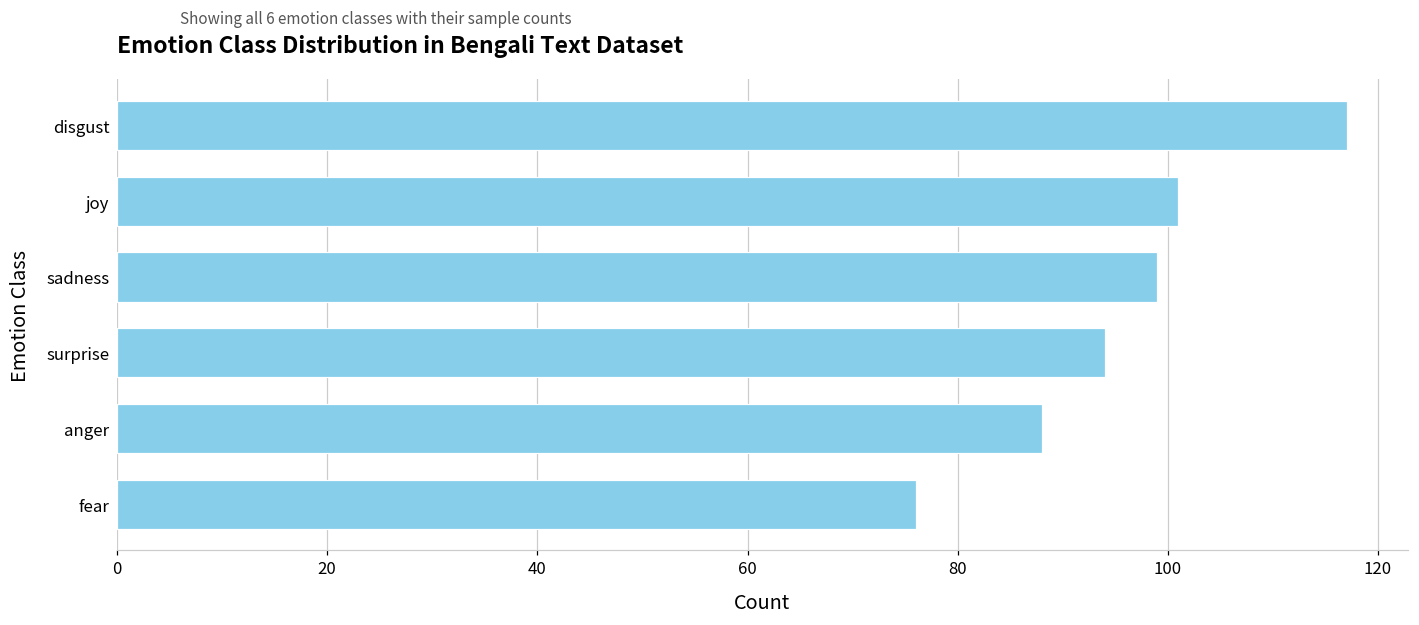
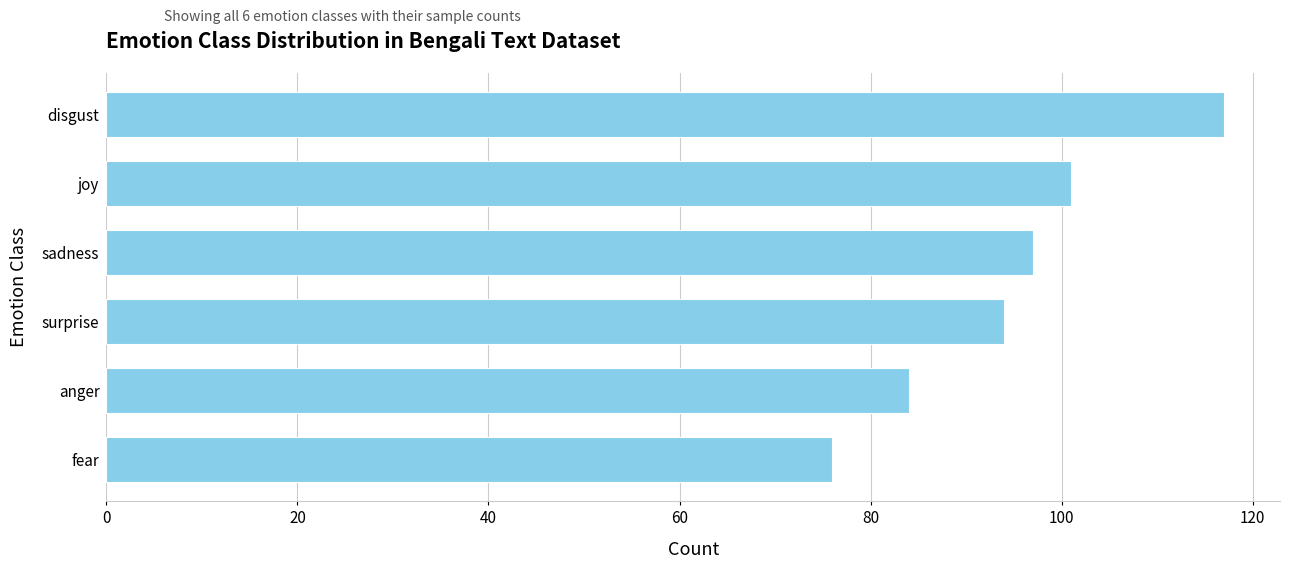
sadness: 99 -> 97
anger: 88 -> 84
